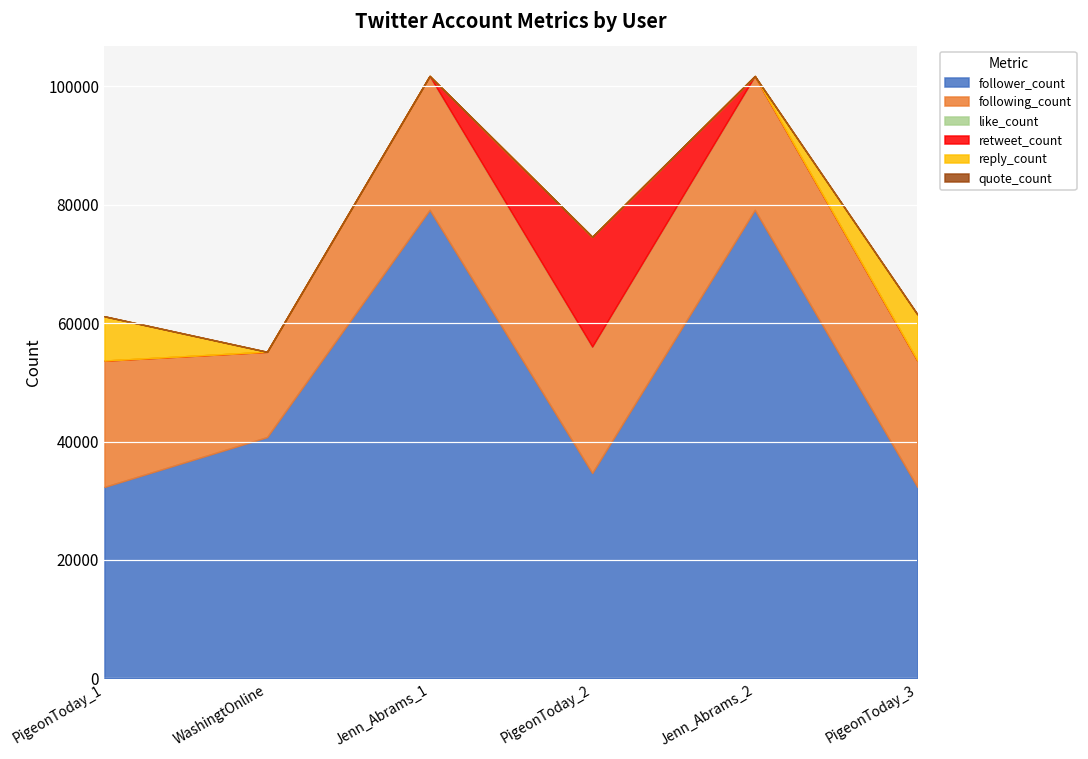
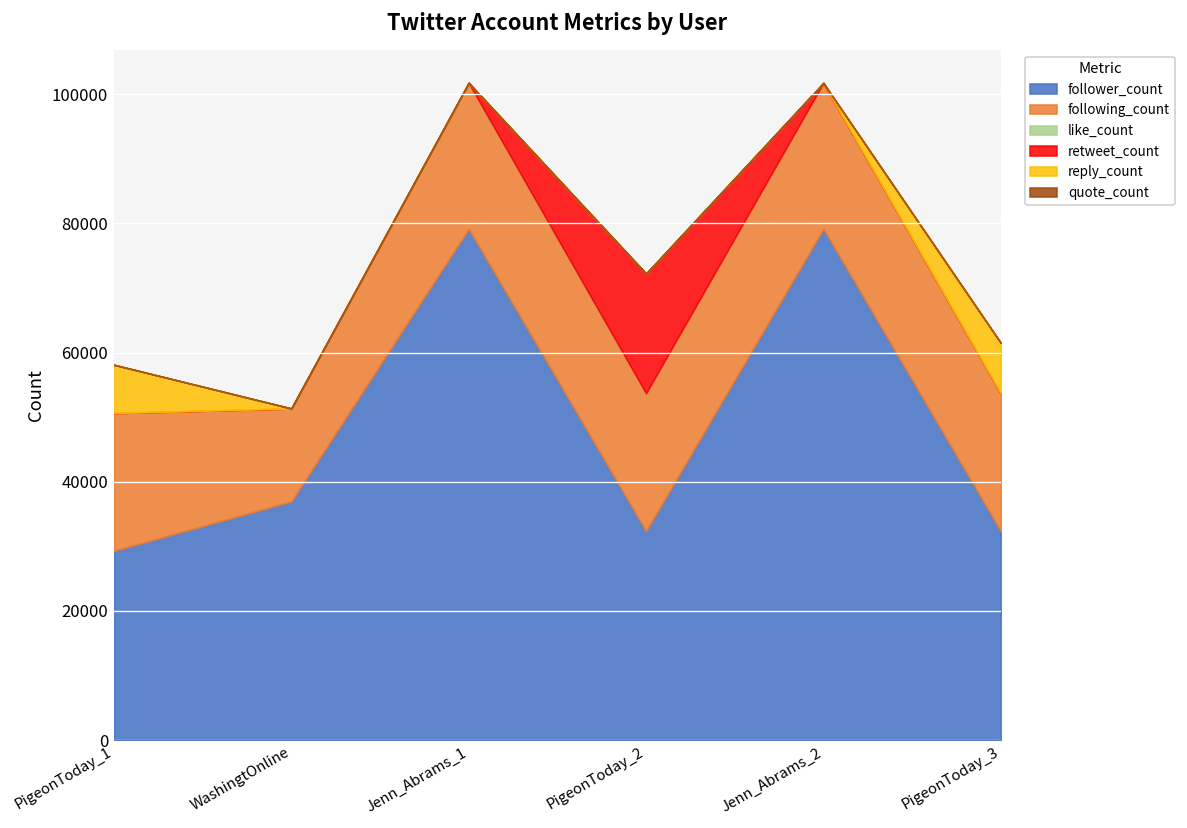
follower_count, PigeonToday_1: 32000 -> 29000
follower_count, WashingtOnline: 41000 -> 37000
follower_count, PigeonToday_2: 35000 -> 32000
